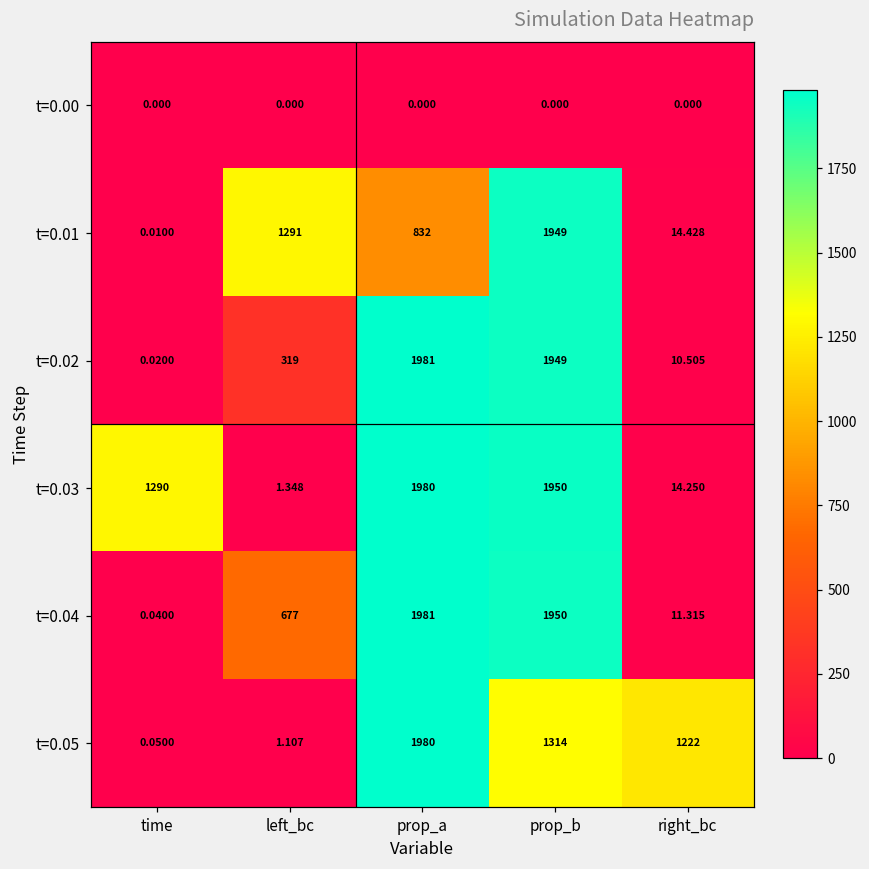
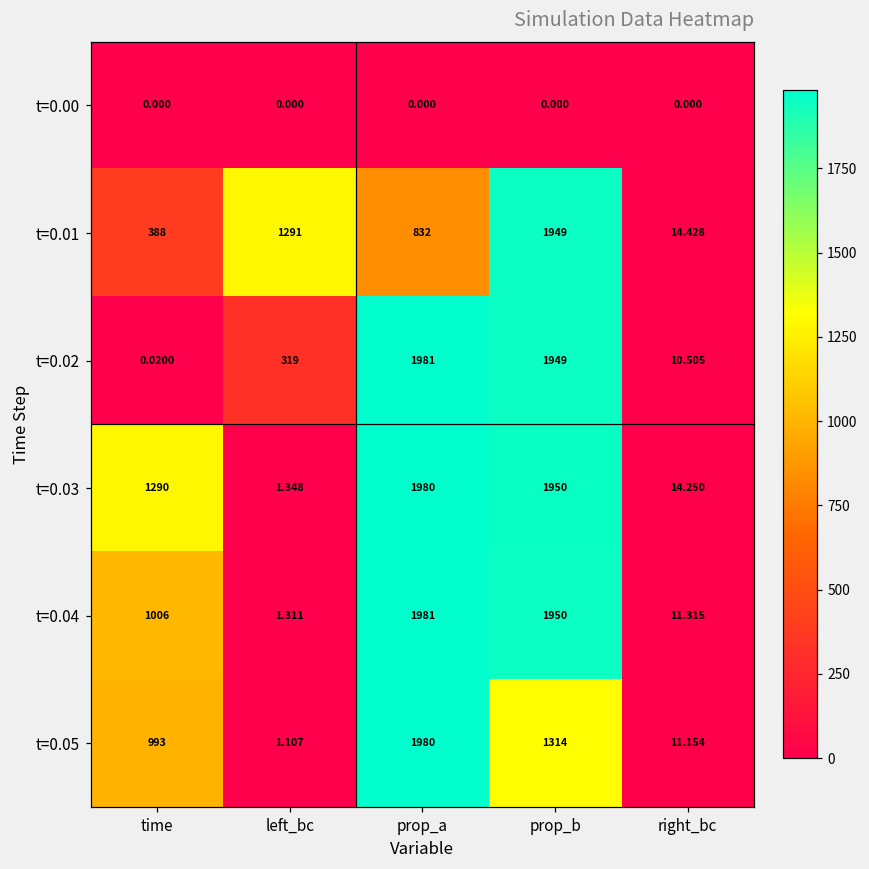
t=0.01, time: 0.0100 -> 388
t=0.04, time: 0.0400 -> 1006
t=0.04, left_bc: 677 -> 1.311
t=0.05, time: 0.0500 -> 993
t=0.05, right_bc: 1222 -> 11.154
